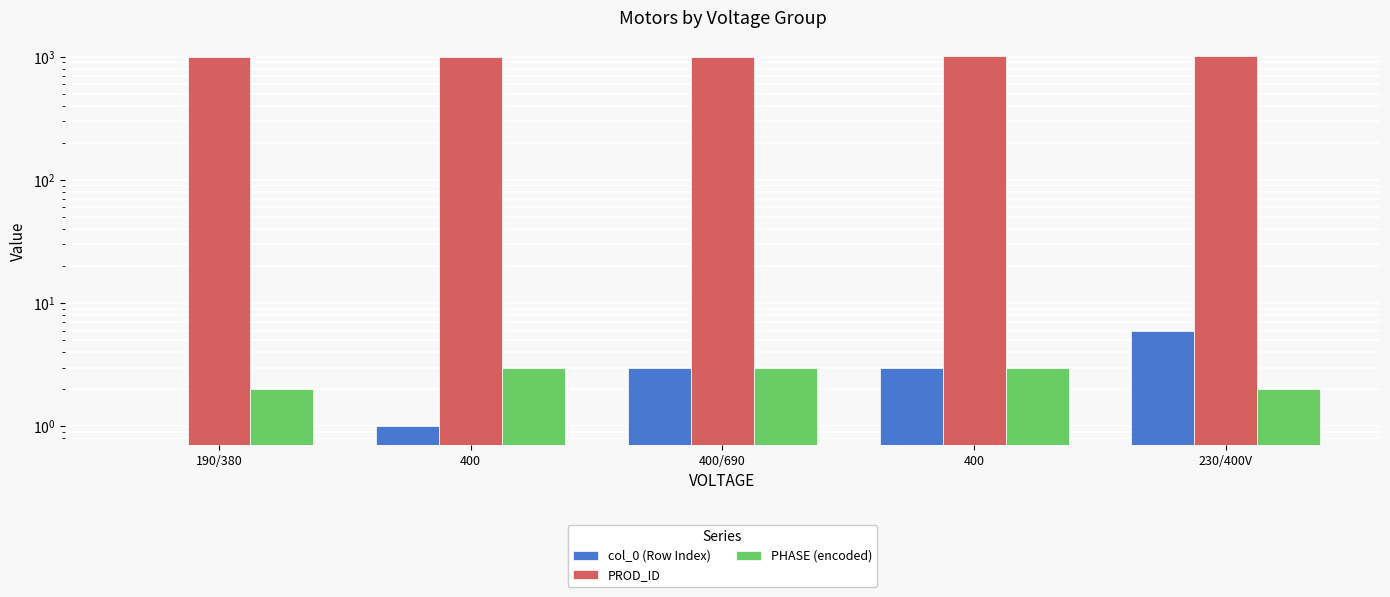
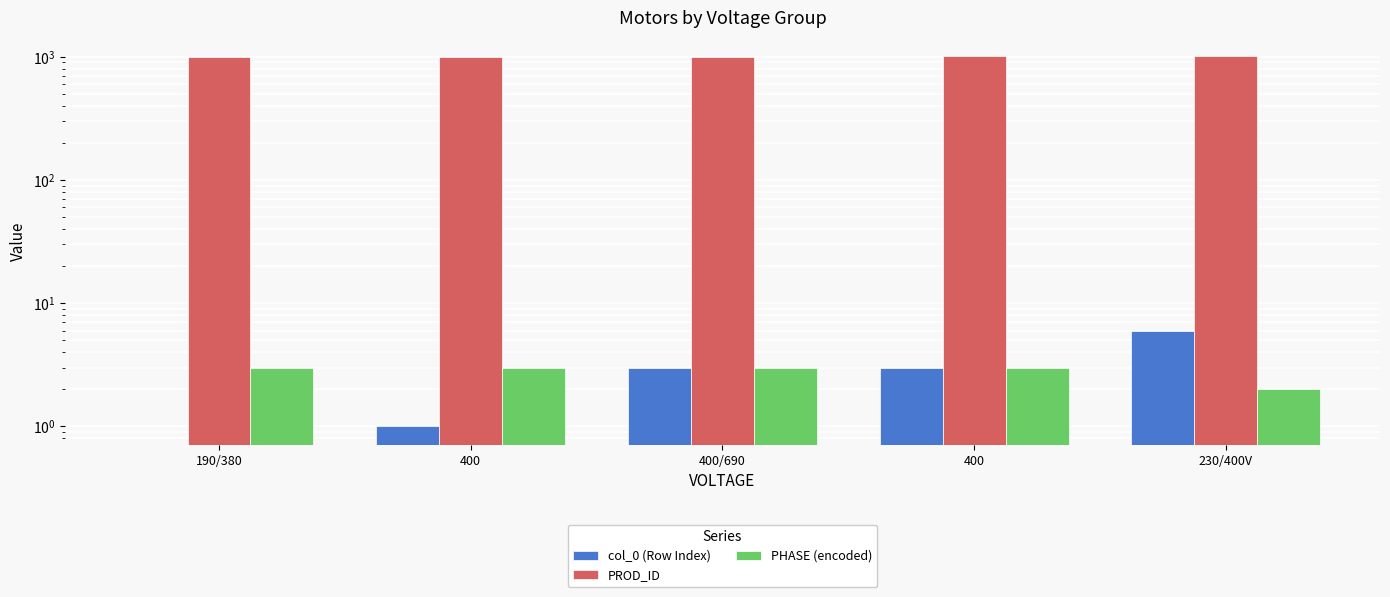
PHASE (encoded), 190/380: 2 -> 3
